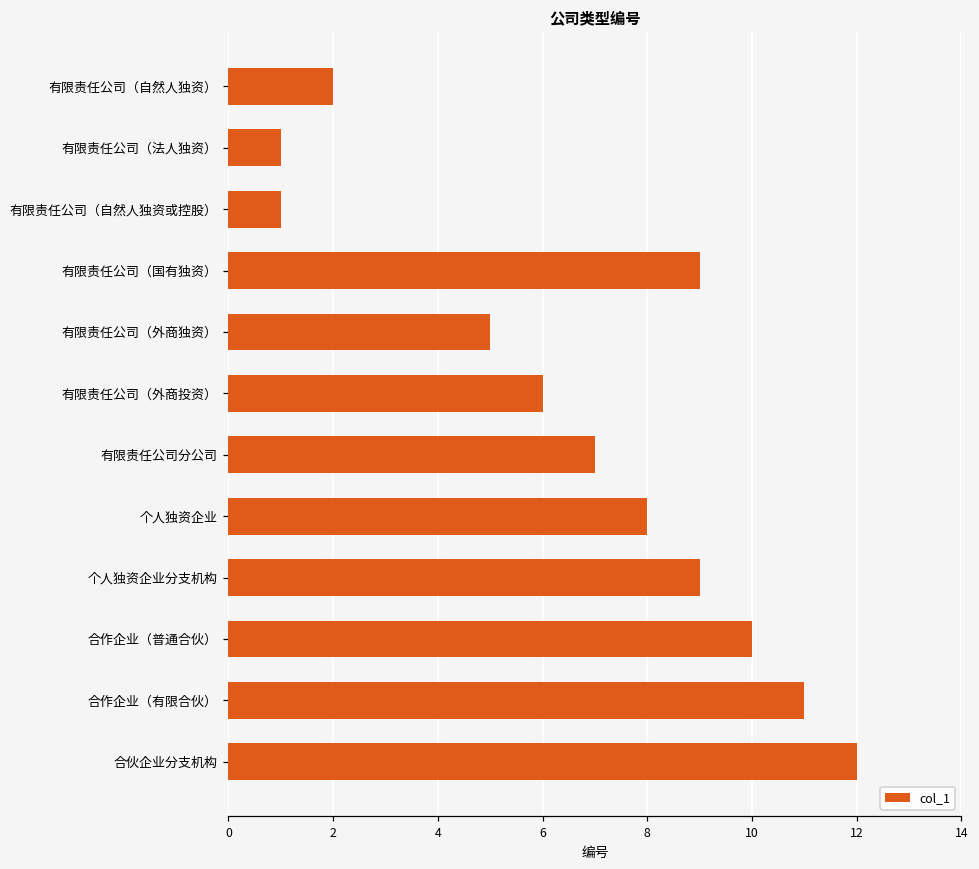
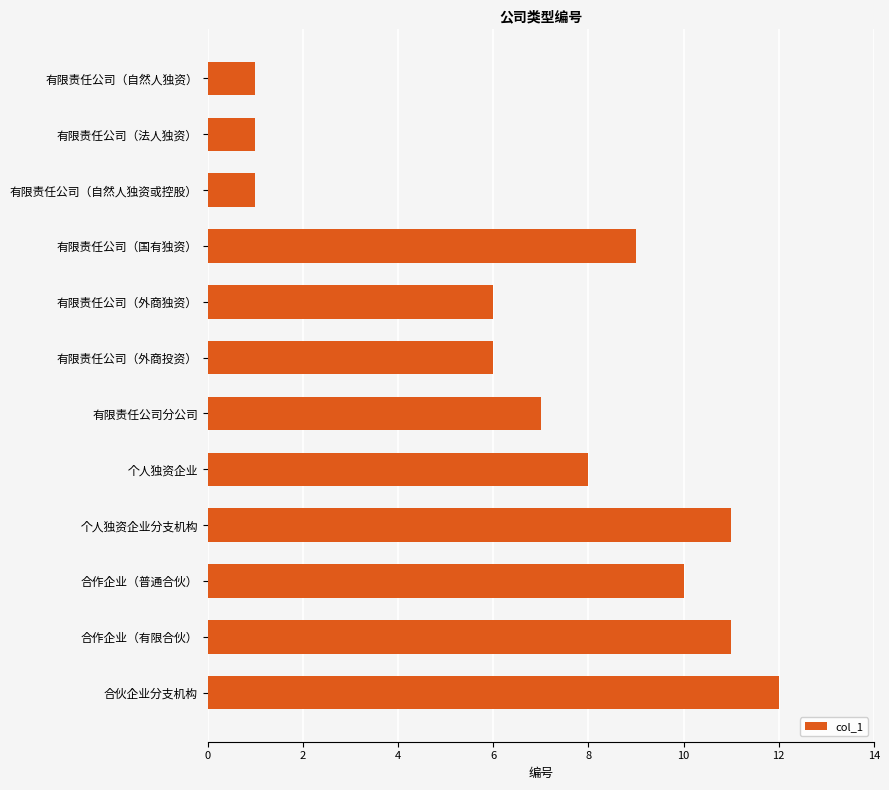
有限责任公司（自然人独资）: 2 -> 1
有限责任公司（外商独资）: 5 -> 6
个人独资企业分支机构: 9 -> 11
